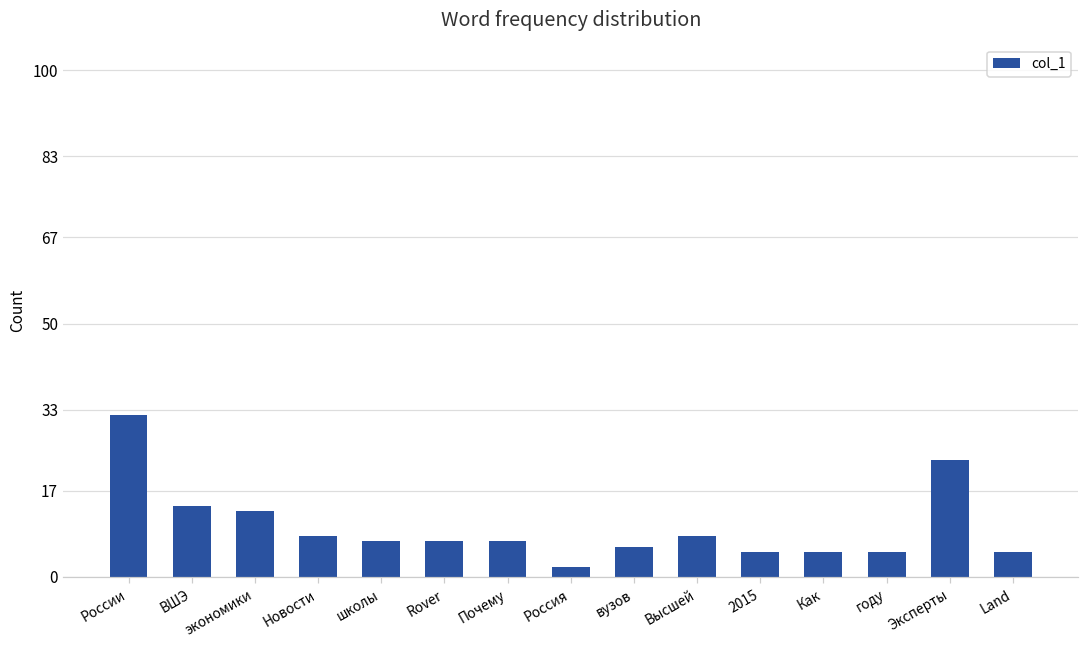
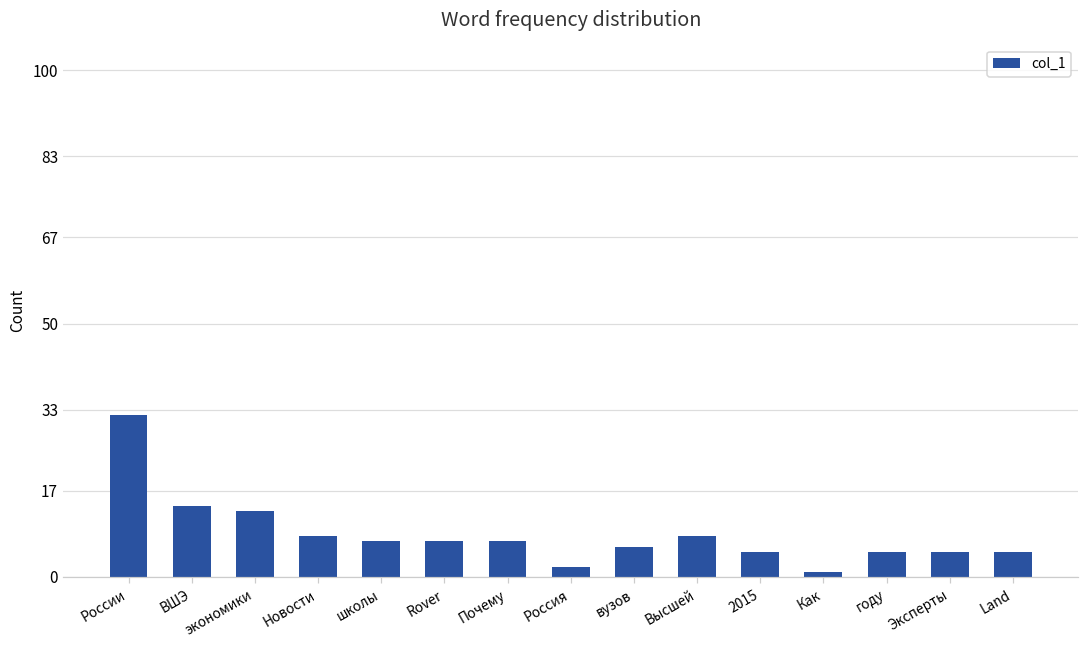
Как: 5 -> 1
Эксперты: 23 -> 5
